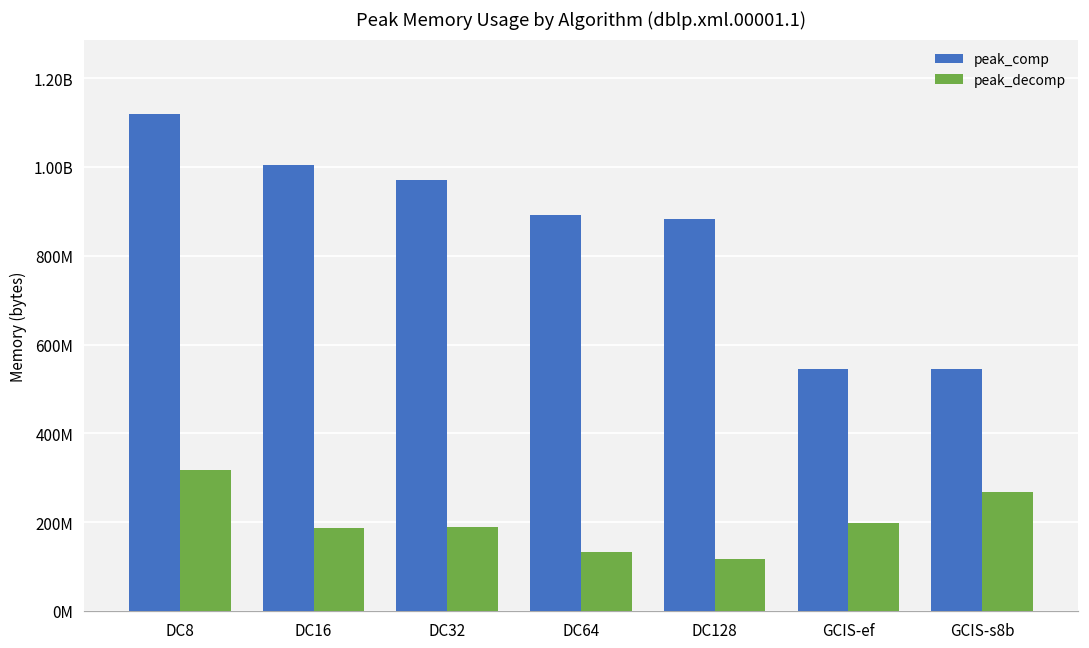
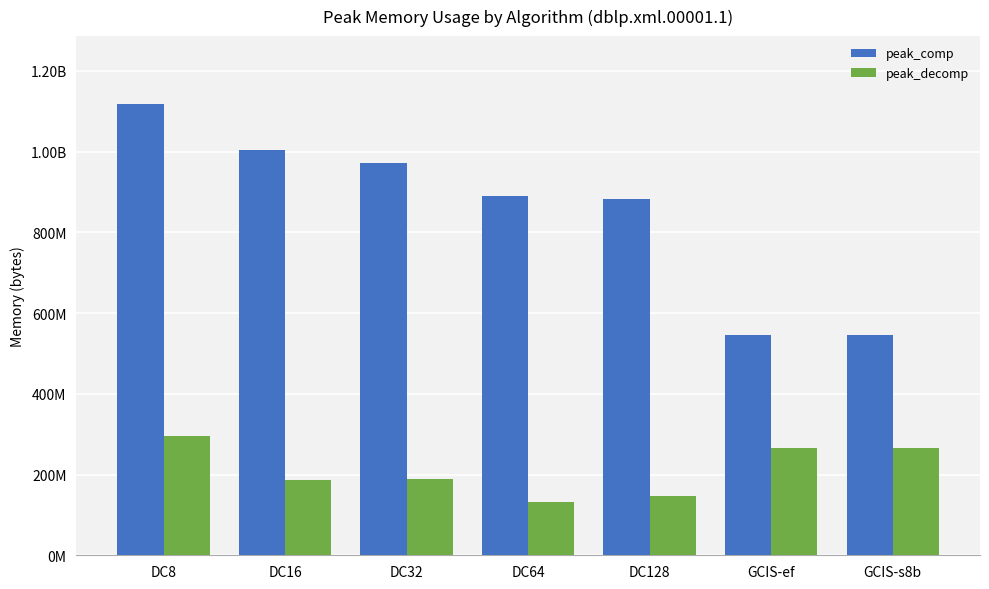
peak_decomp, DC8: 320000000 -> 300000000
peak_decomp, DC128: 120000000 -> 150000000
peak_decomp, GCIS-ef: 200000000 -> 270000000
